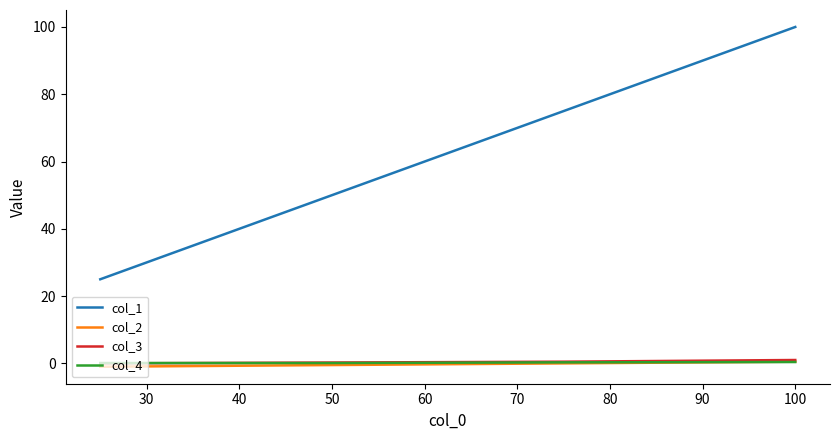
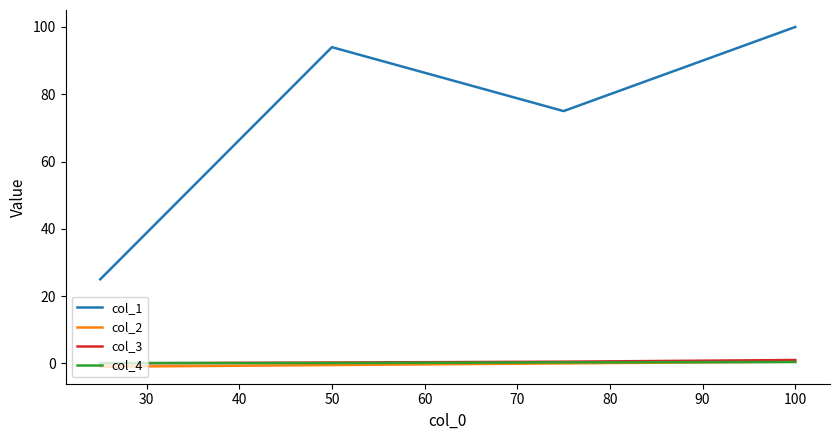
col_1, 50: 50 -> 94
